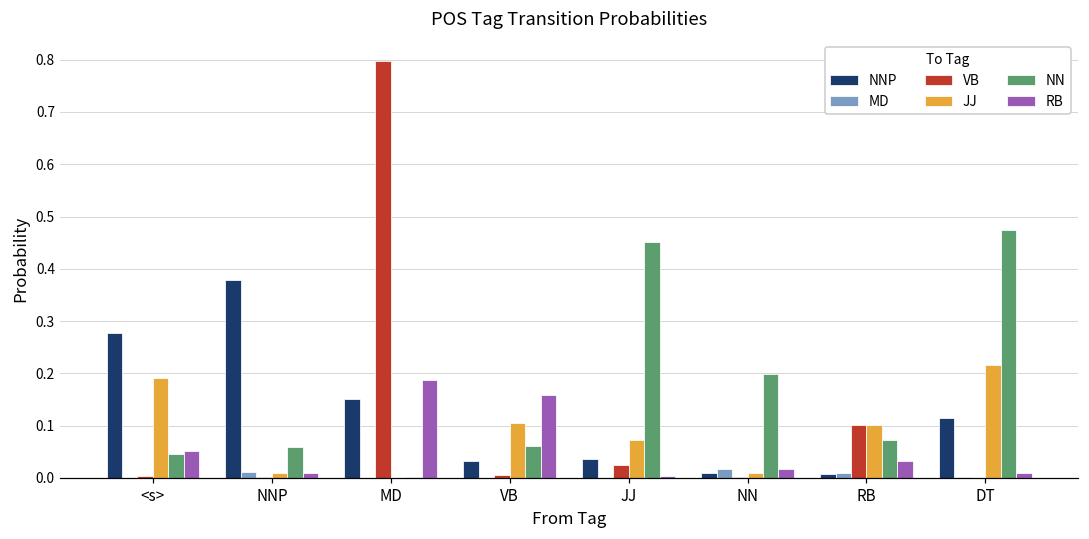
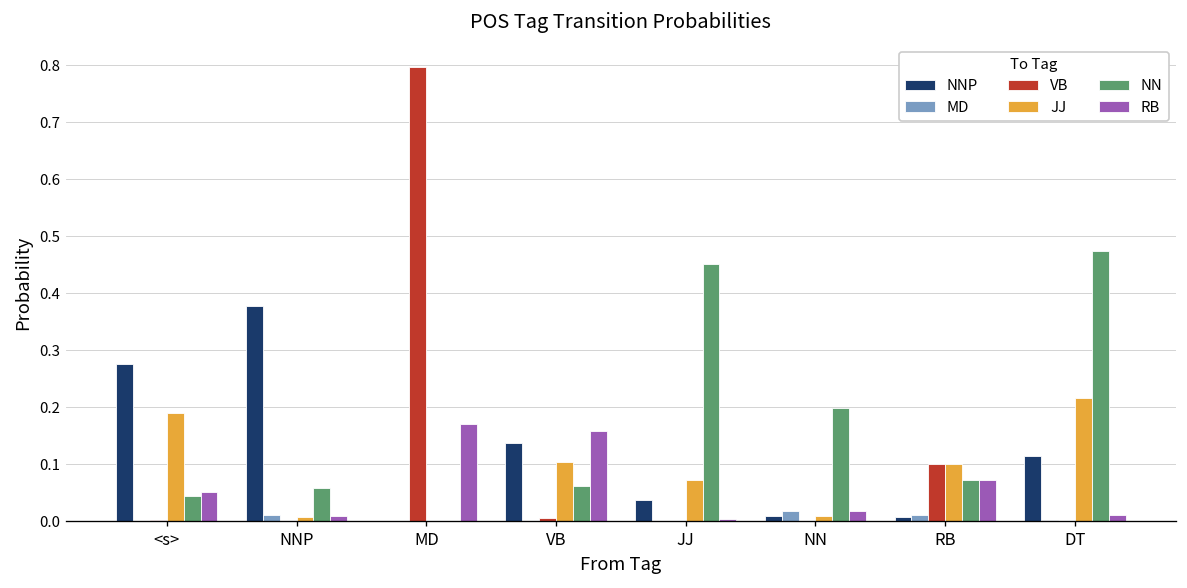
NNP, MD: 0.15 -> 0.00
RB, MD: 0.19 -> 0.17
NNP, VB: 0.03 -> 0.14
VB, JJ: 0.02 -> 0.00
RB, RB: 0.03 -> 0.07
